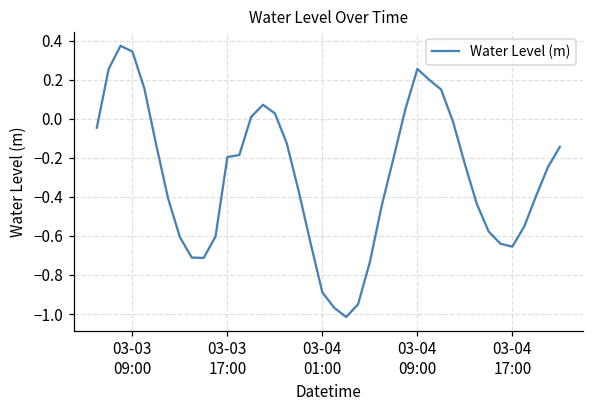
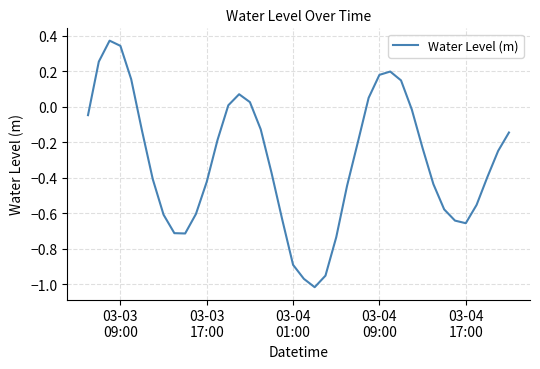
03-03 17:00: -0.20 -> -0.42
03-04 09:00: 0.25 -> 0.18
